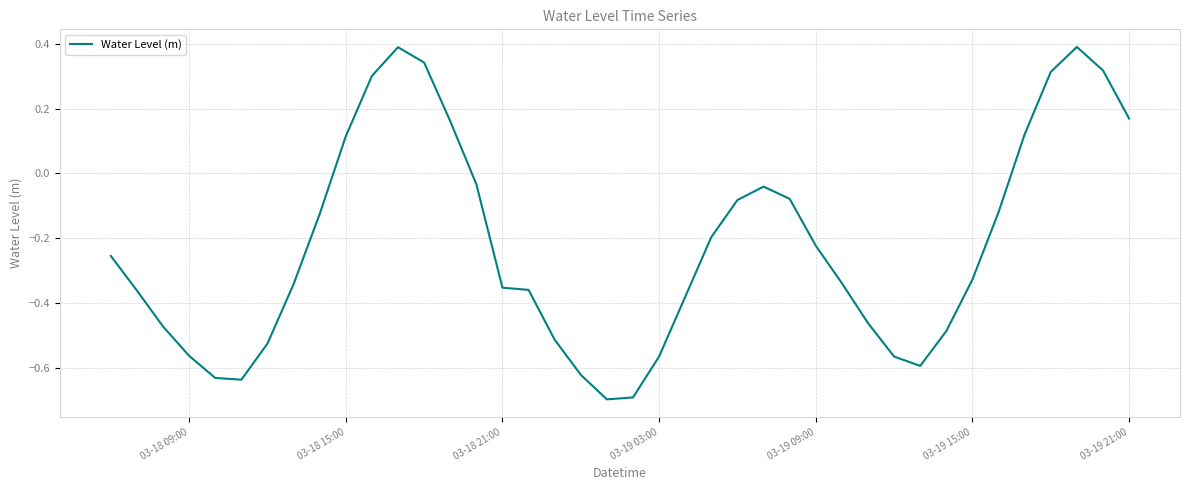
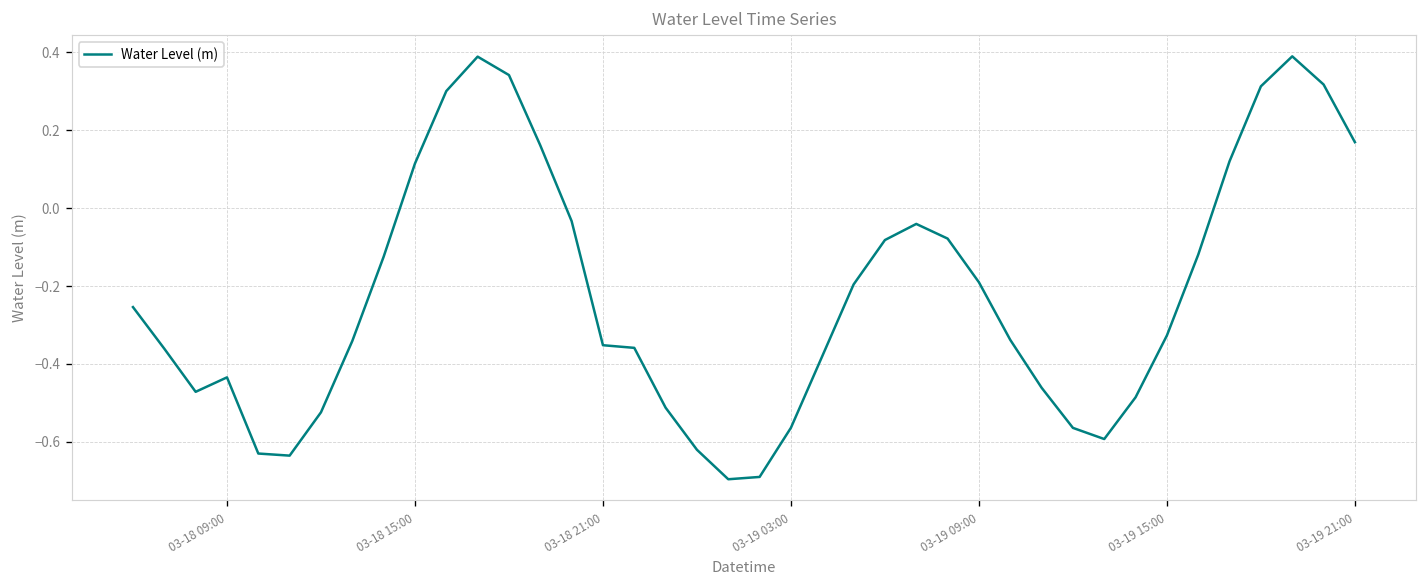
03-18 09:00: -0.56 -> -0.43
03-19 09:00: -0.22 -> -0.19
